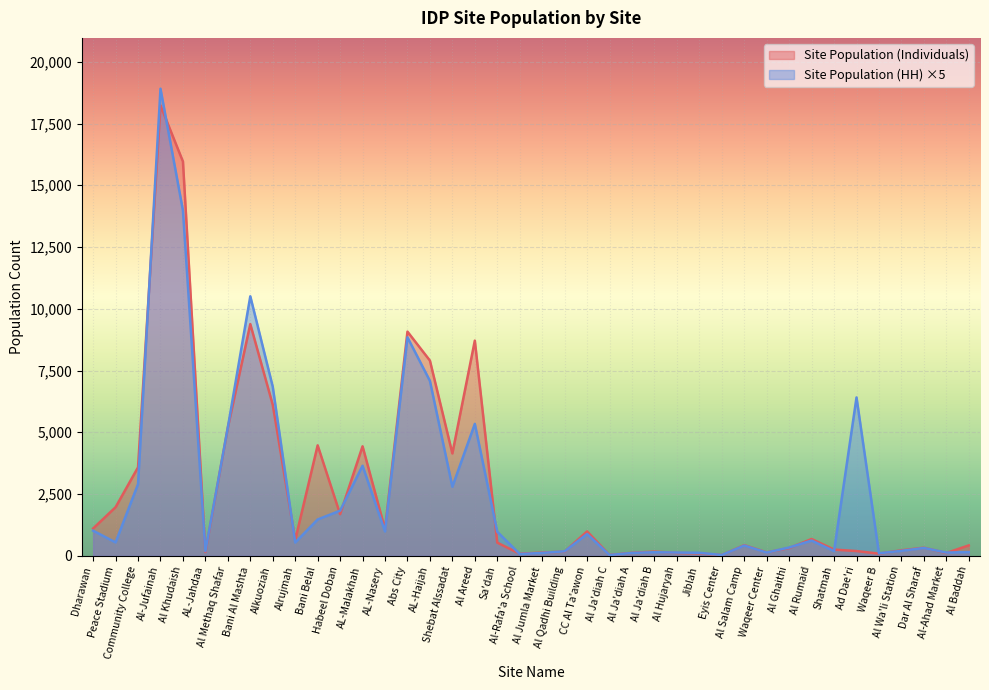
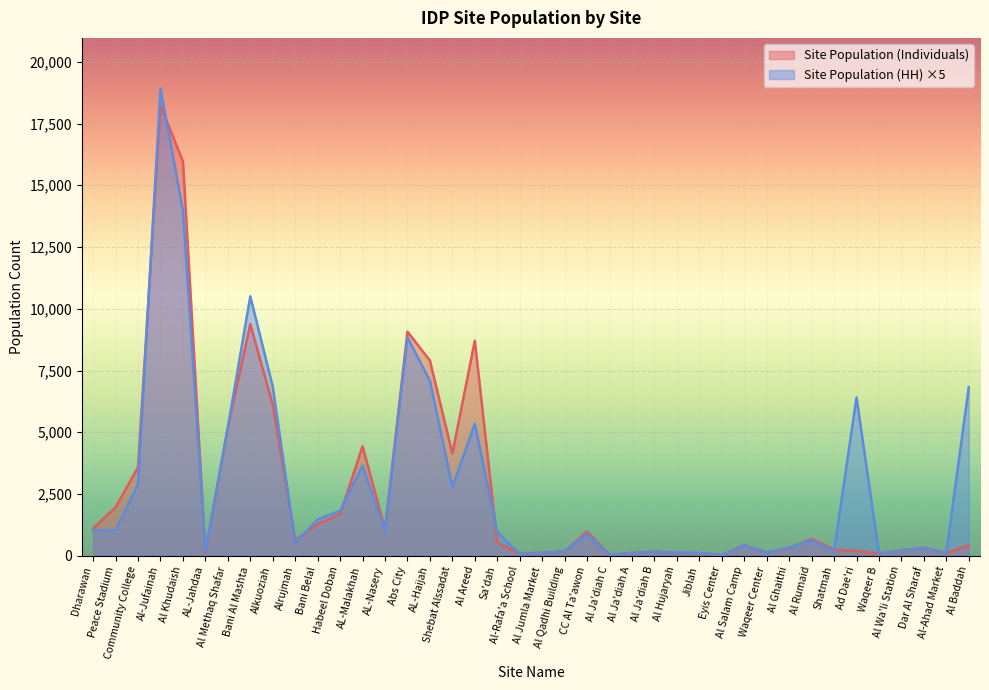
Site Population (HH) ×5, Peace Stadium: 500 -> 1,000
Site Population (Individuals), Bani Belal: 4,500 -> 1,300
Site Population (HH) ×5, Al Baddah: 200 -> 6,800
